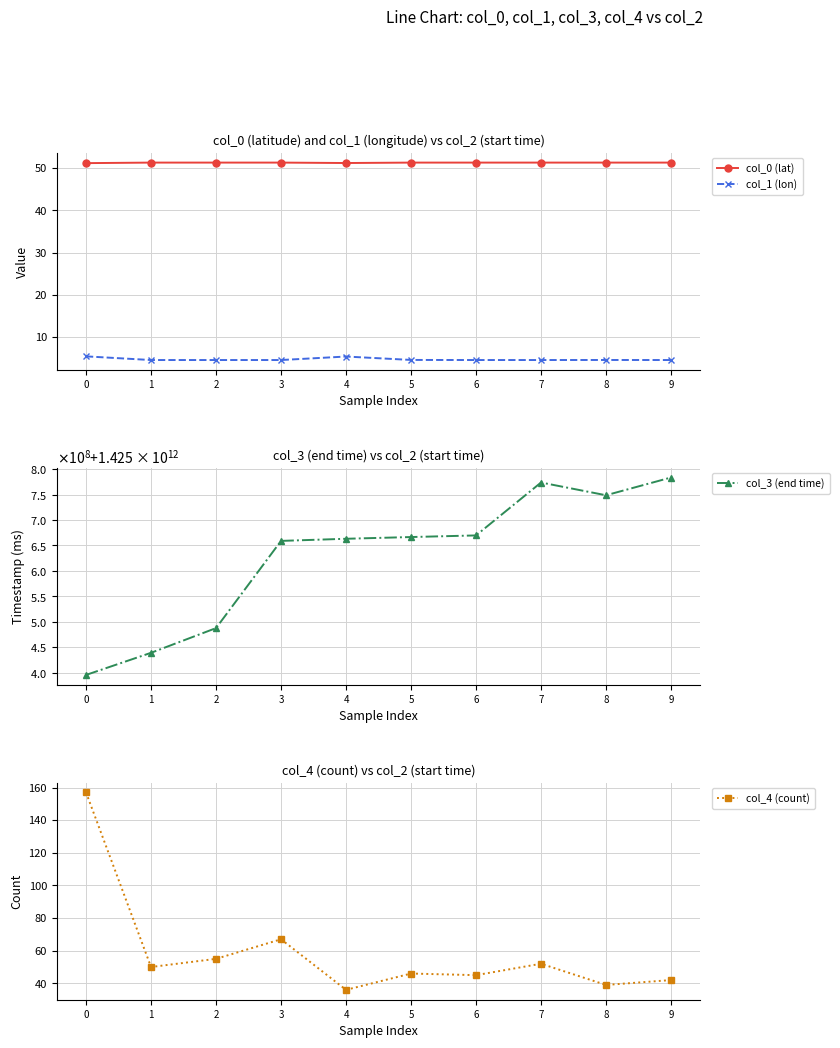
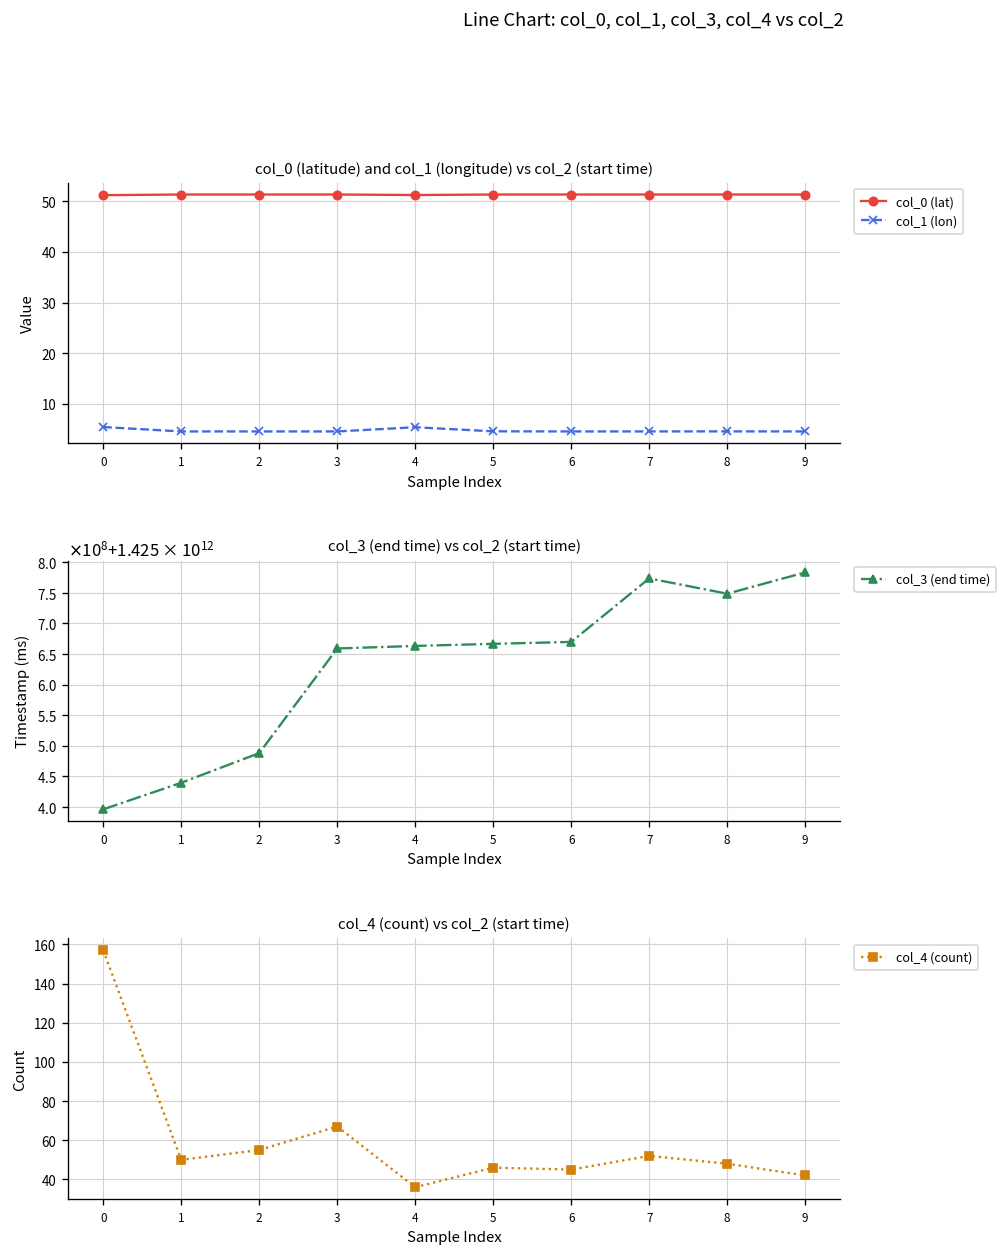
col_4 (count) vs col_2 (start time), 8: 39 -> 48
